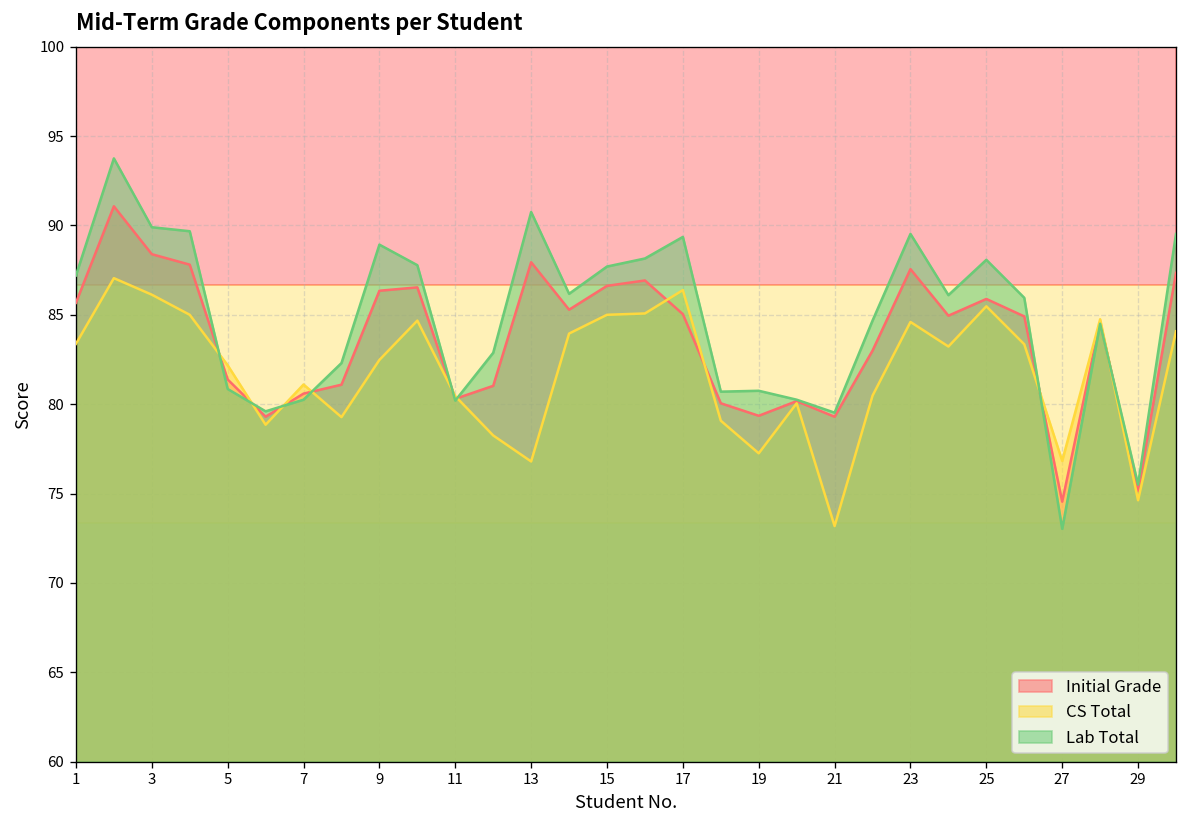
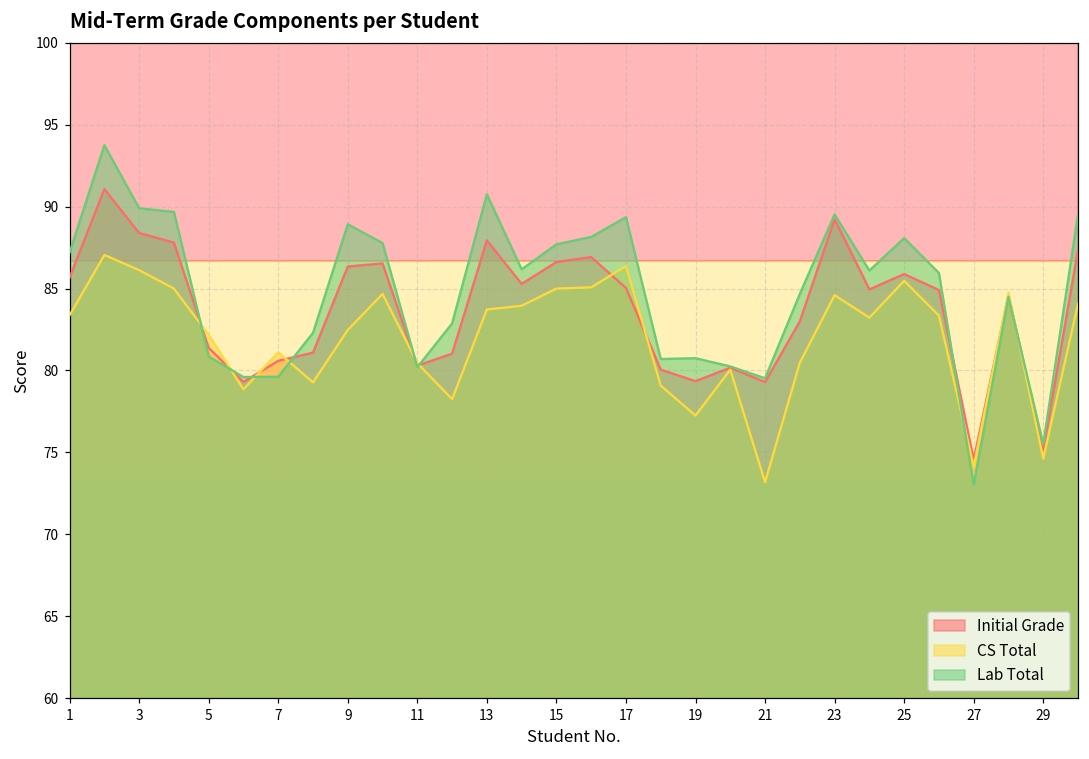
Lab Total, 7: 80.3 -> 79.6
CS Total, 13: 76.8 -> 83.7
Initial Grade, 23: 87.6 -> 89.2
CS Total, 27: 76.8 -> 74.1
